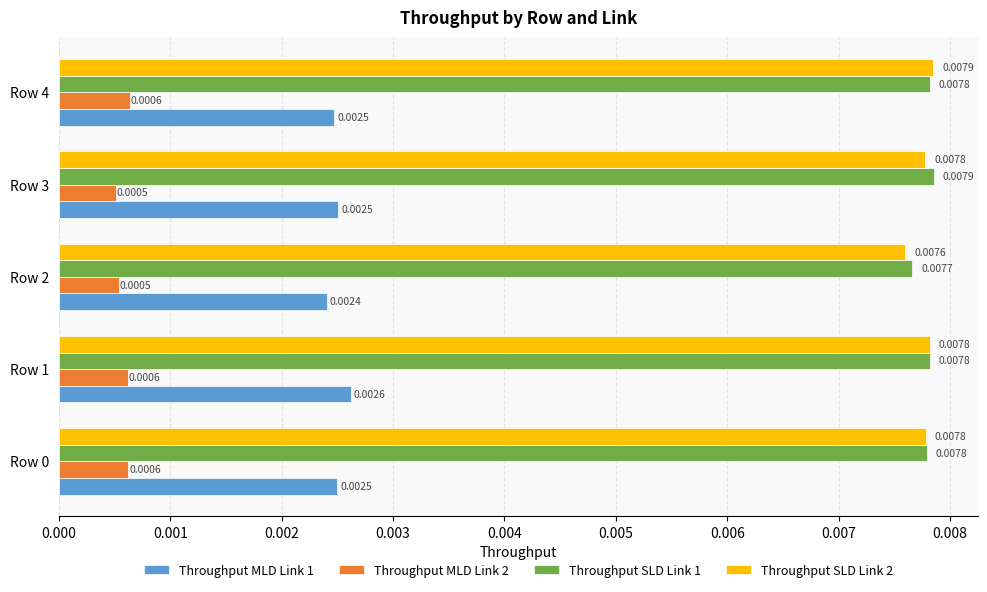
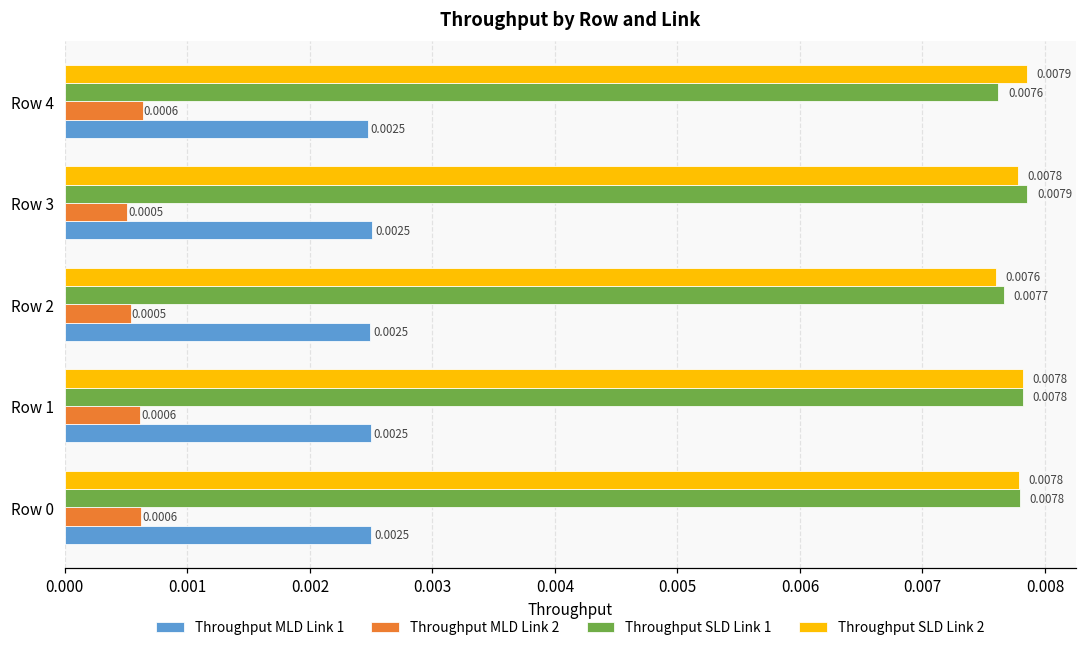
Throughput SLD Link 1, Row 4: 0.0078 -> 0.0076
Throughput MLD Link 1, Row 2: 0.0024 -> 0.0025
Throughput MLD Link 1, Row 1: 0.0026 -> 0.0025
